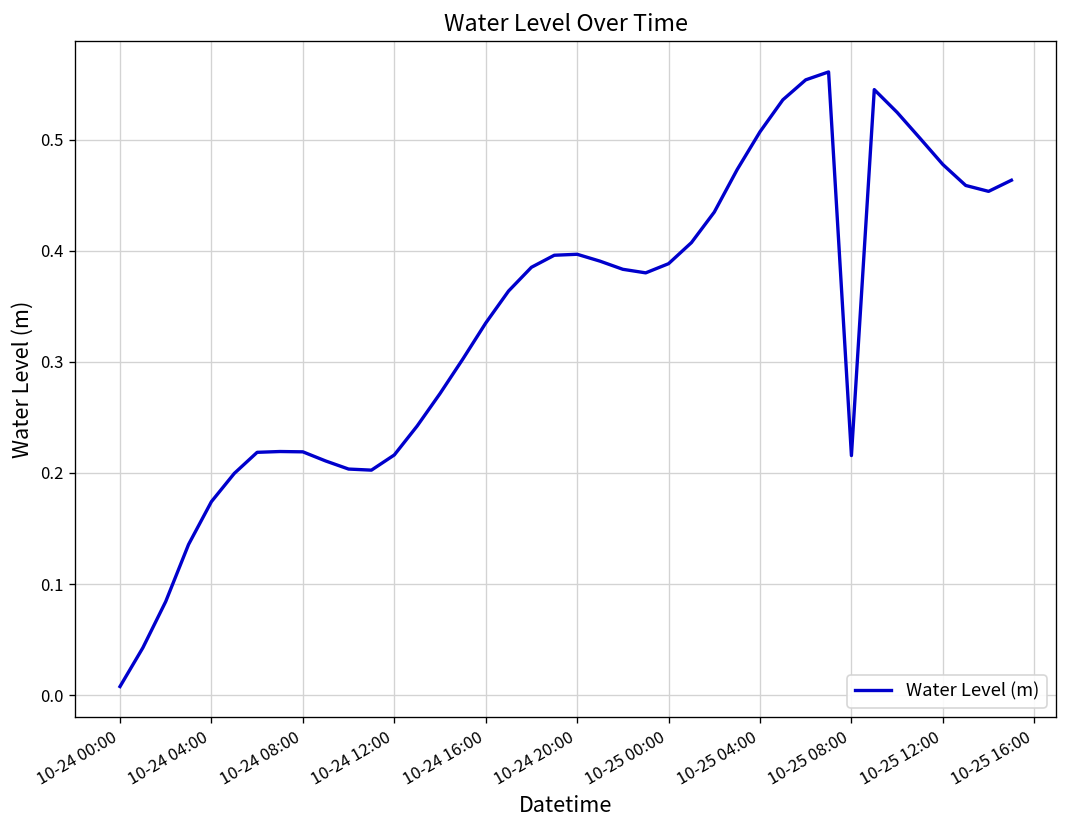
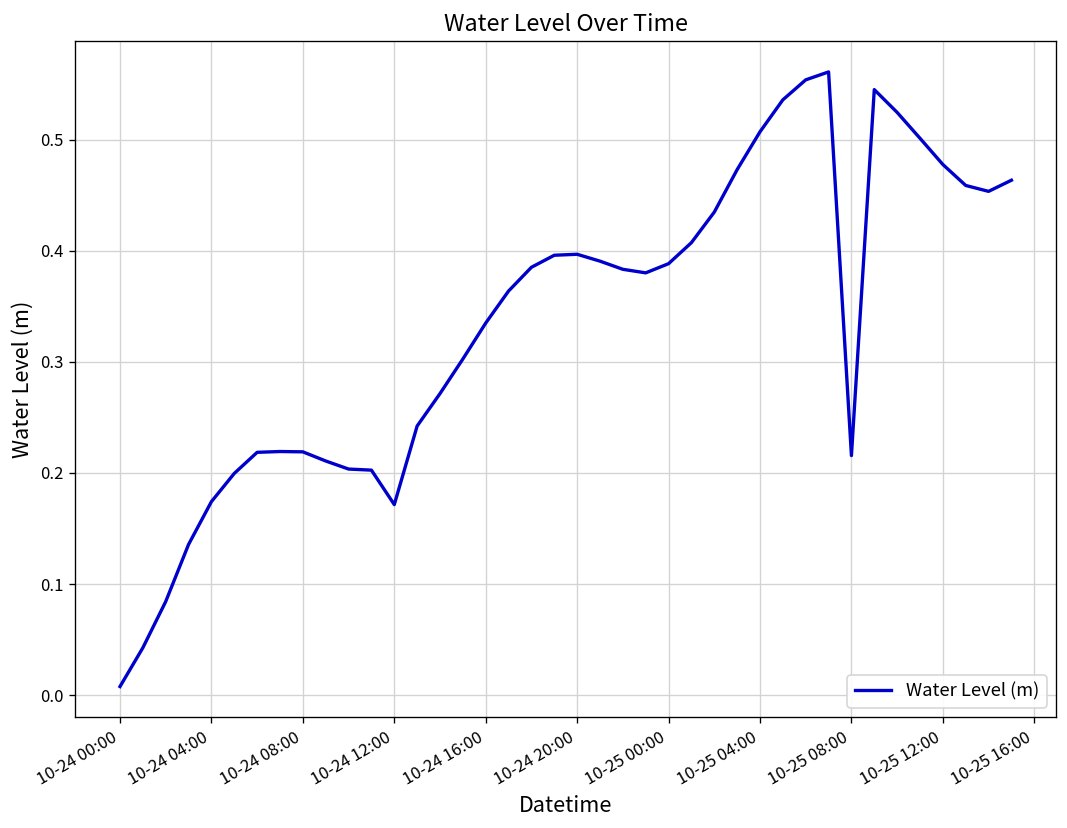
10-24 12:00: 0.22 -> 0.17
